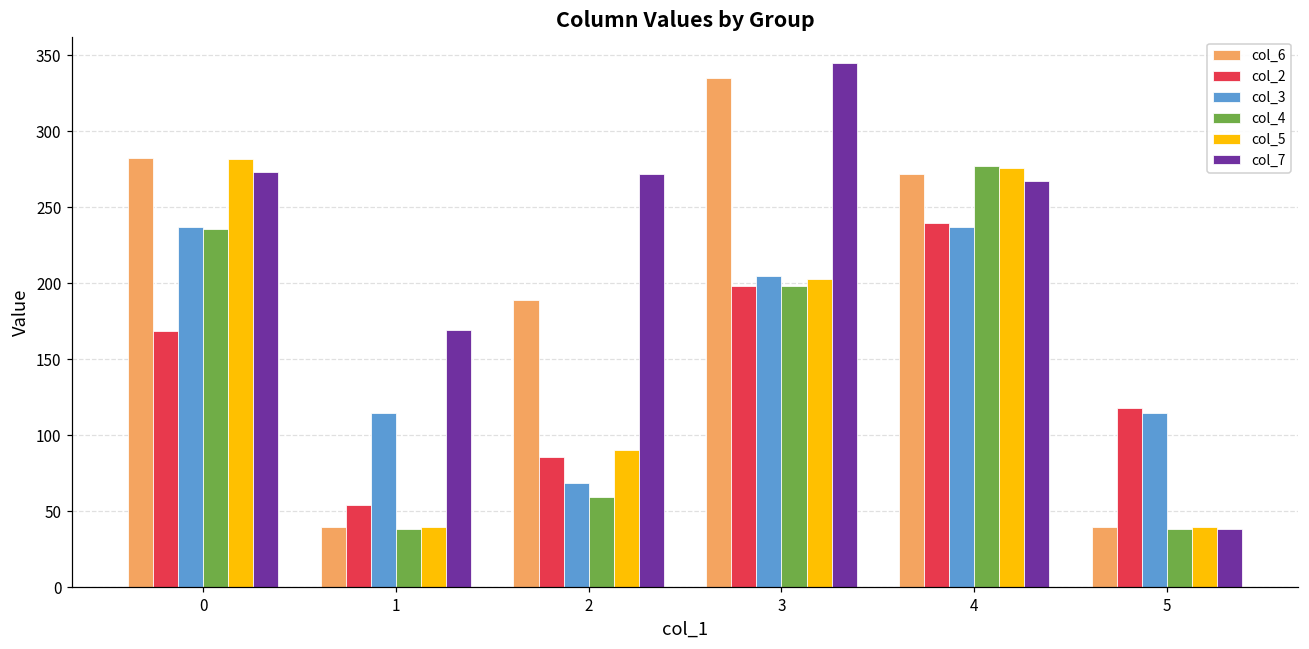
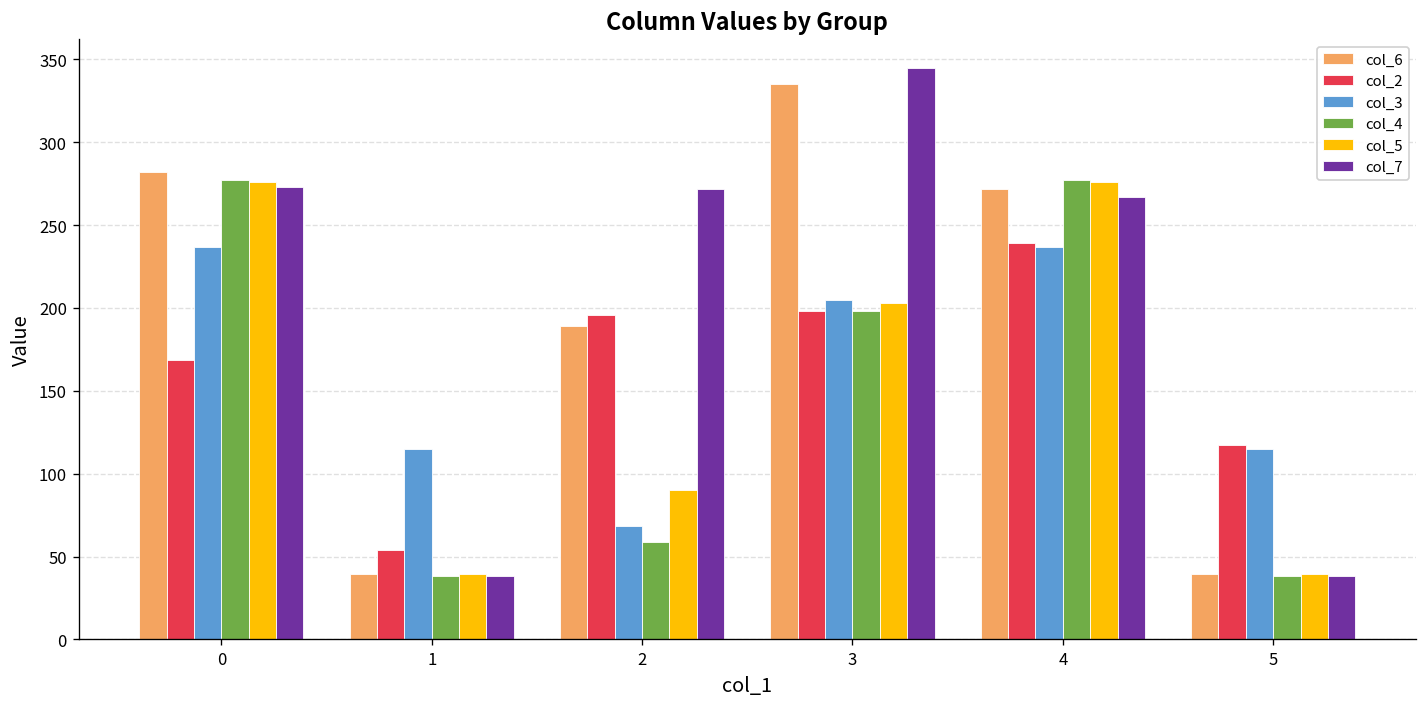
col_4, 0: 236 -> 277
col_5, 0: 282 -> 276
col_7, 1: 169 -> 38
col_2, 2: 86 -> 196
